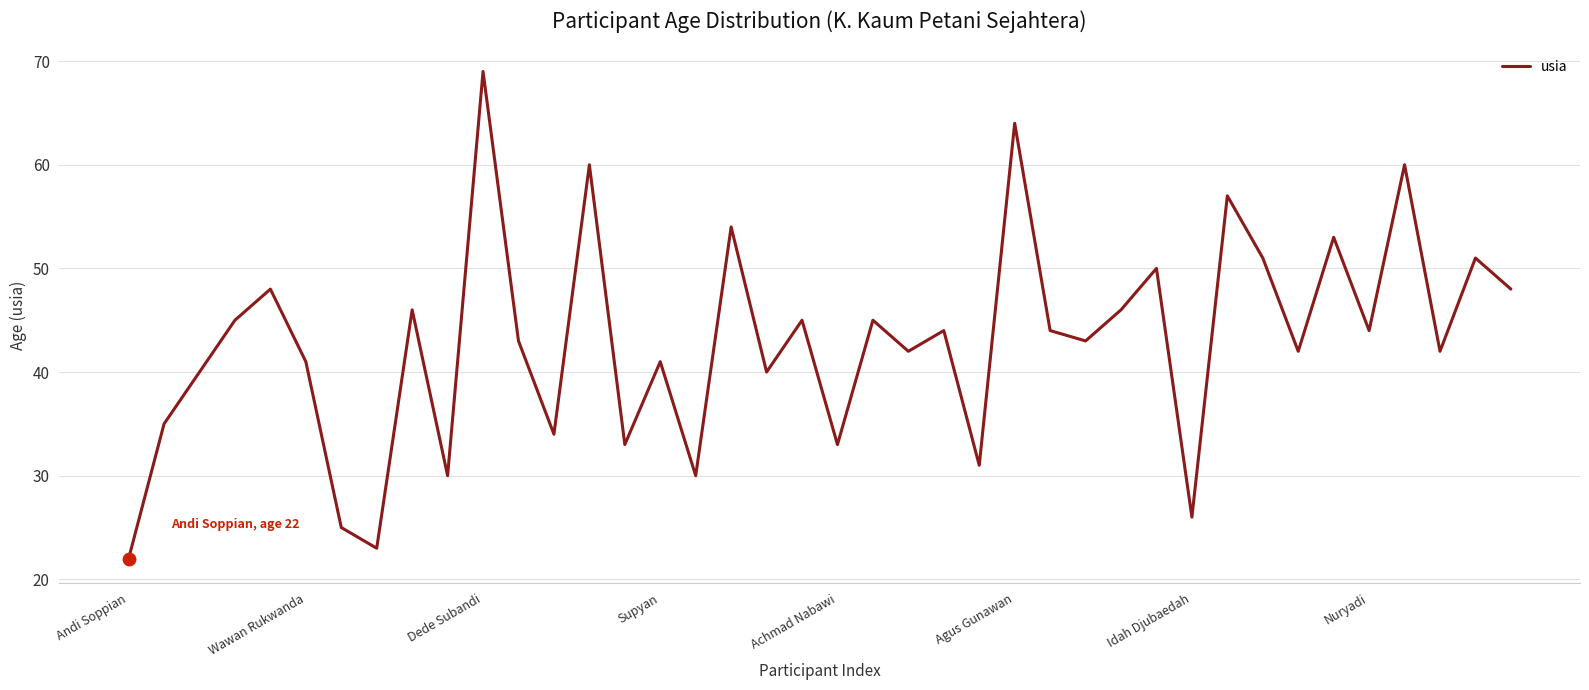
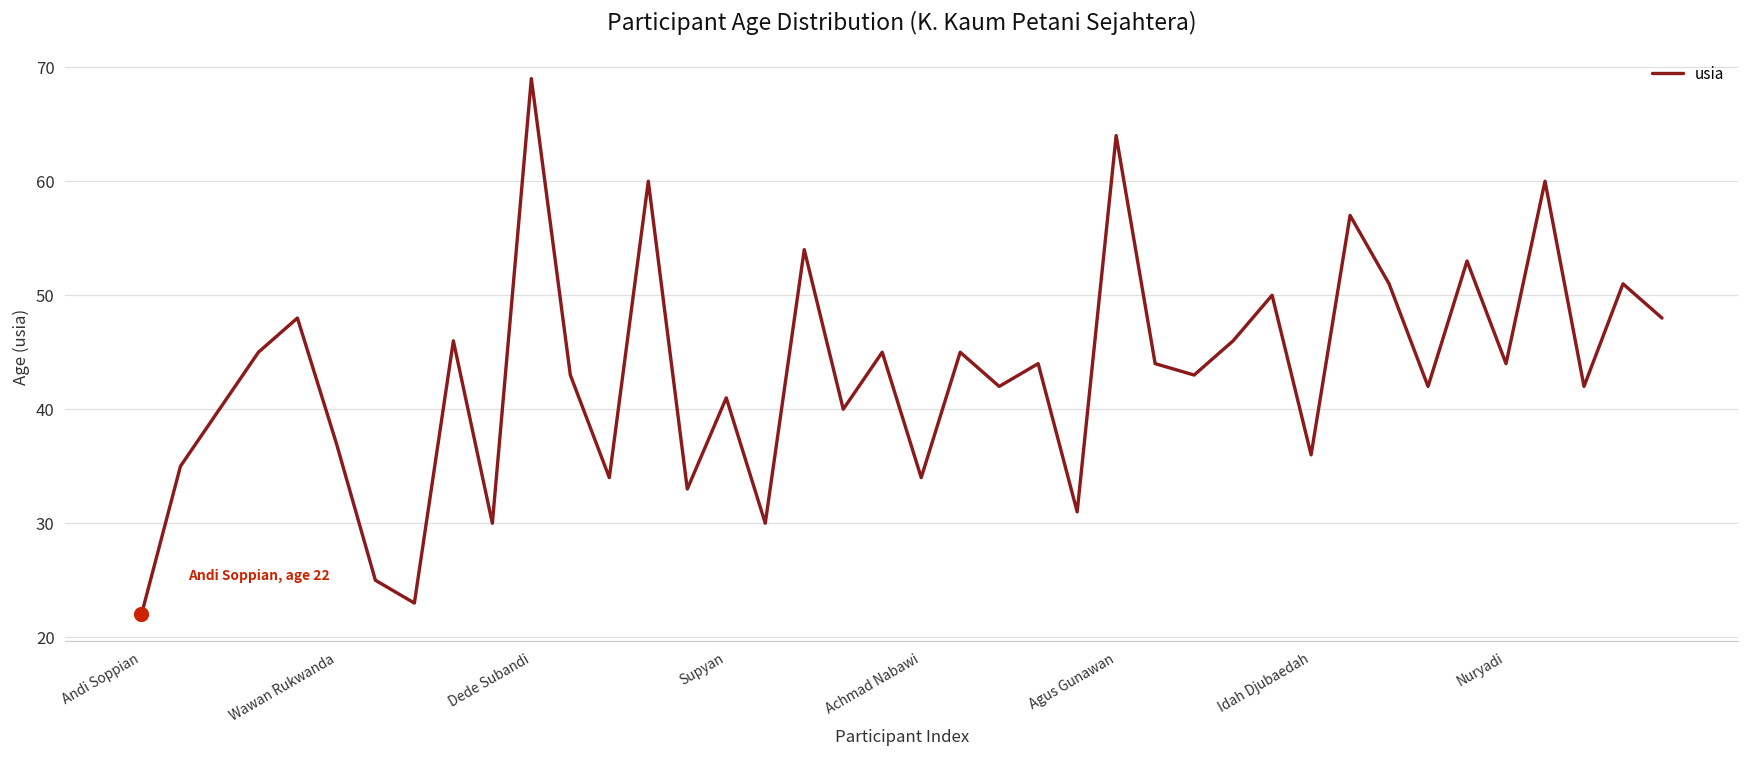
usia, Wawan Rukwanda: 41 -> 37
usia, Achmad Nabawi: 33 -> 34
usia, Idah Djubaedah: 26 -> 36
